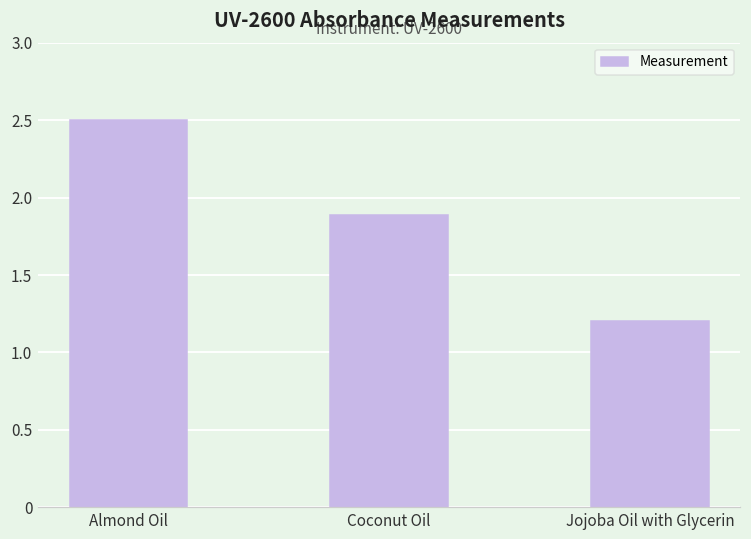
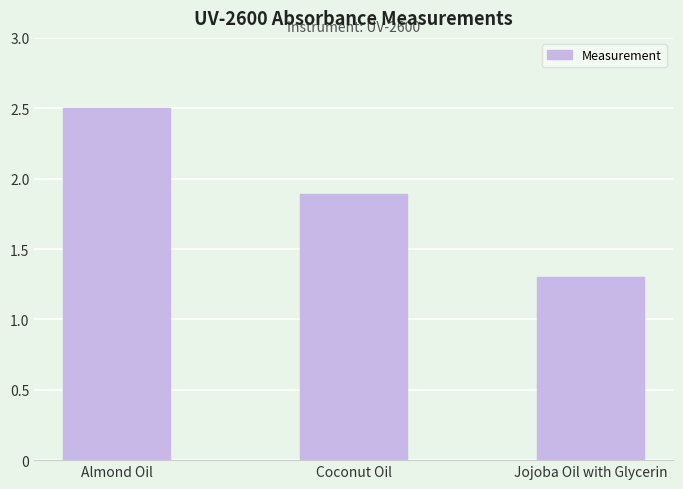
Jojoba Oil with Glycerin: 1.2 -> 1.3
